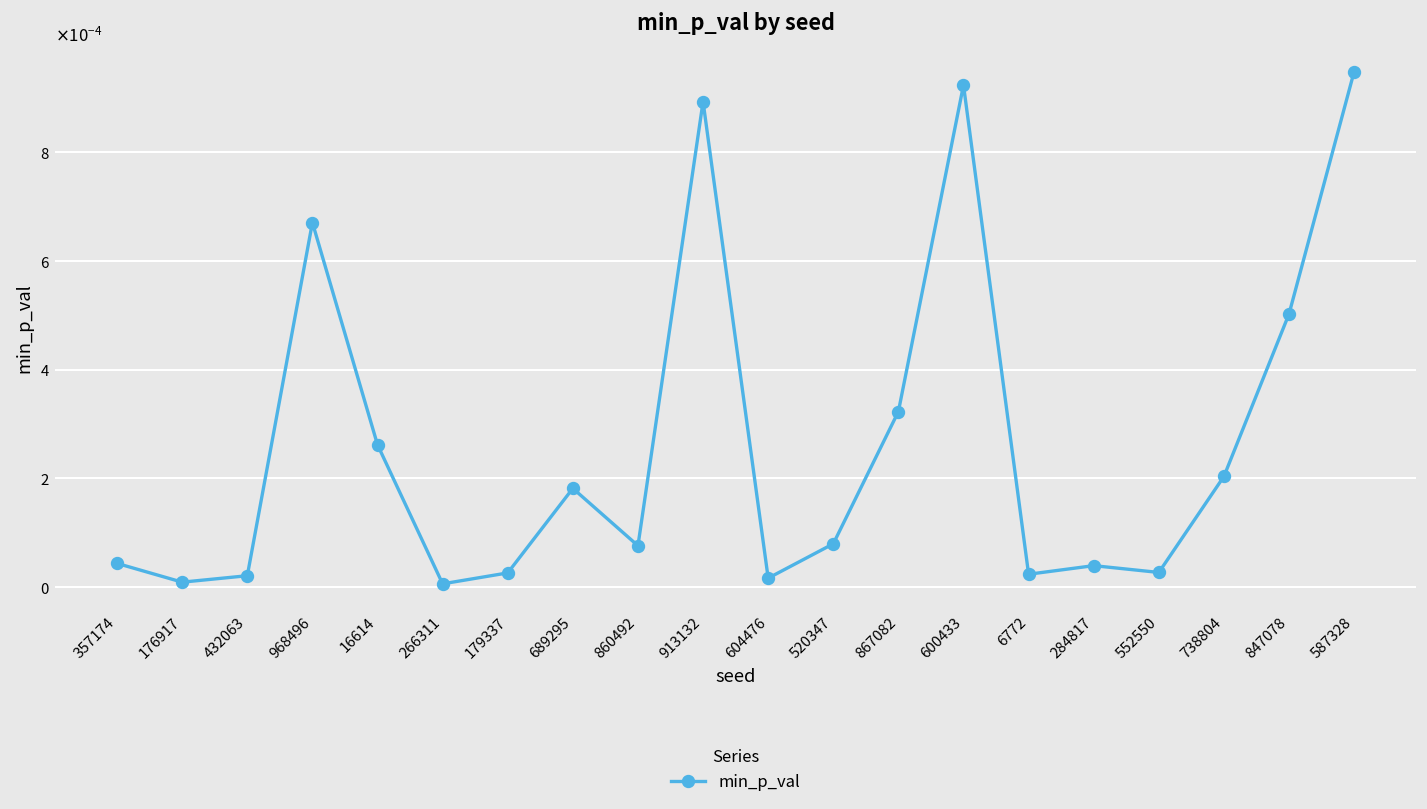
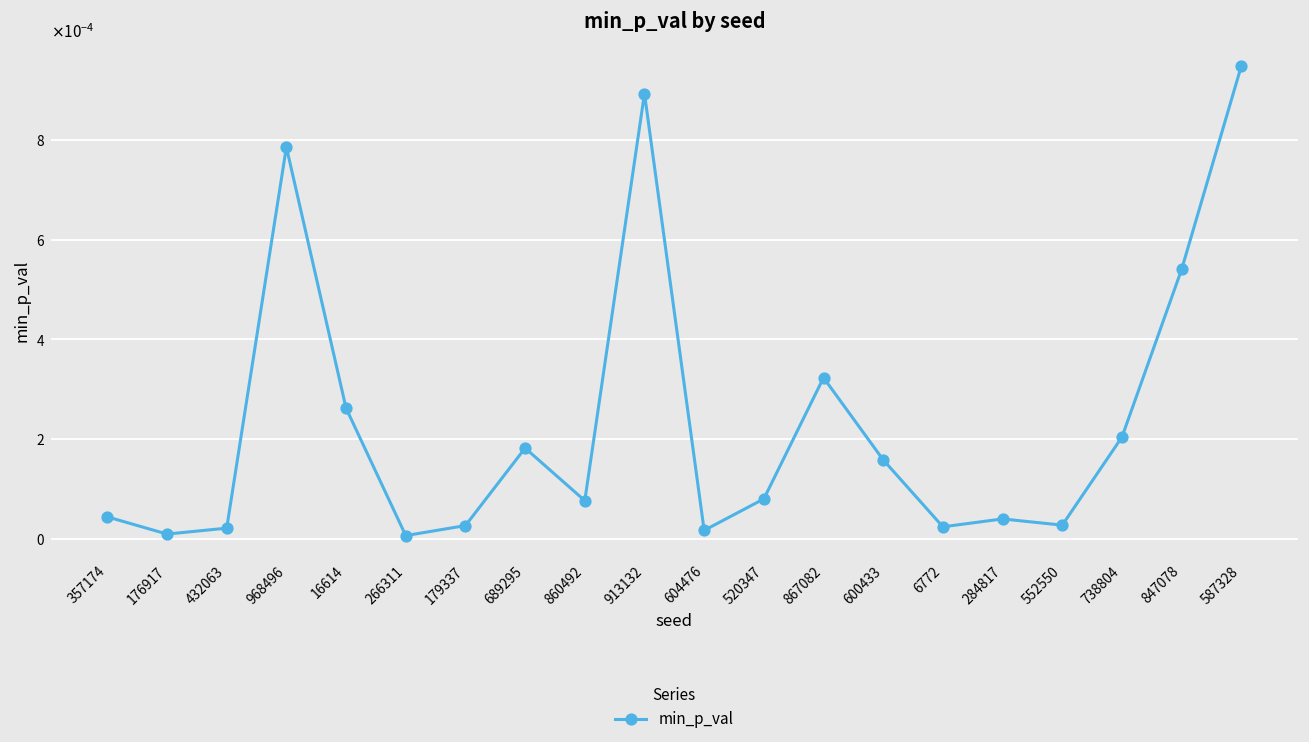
968496: 0.00067 -> 0.00079
600433: 0.00092 -> 0.00016
847078: 0.00050 -> 0.00054
